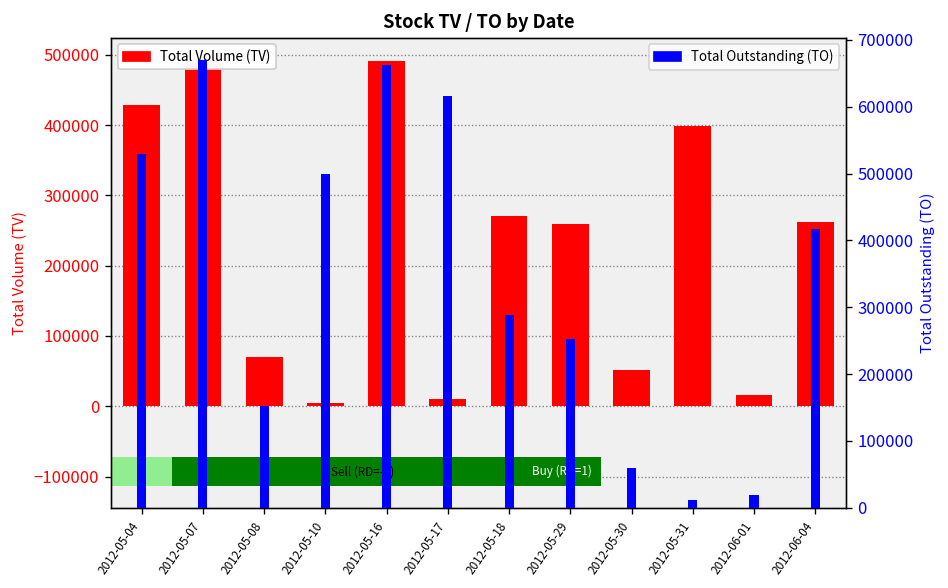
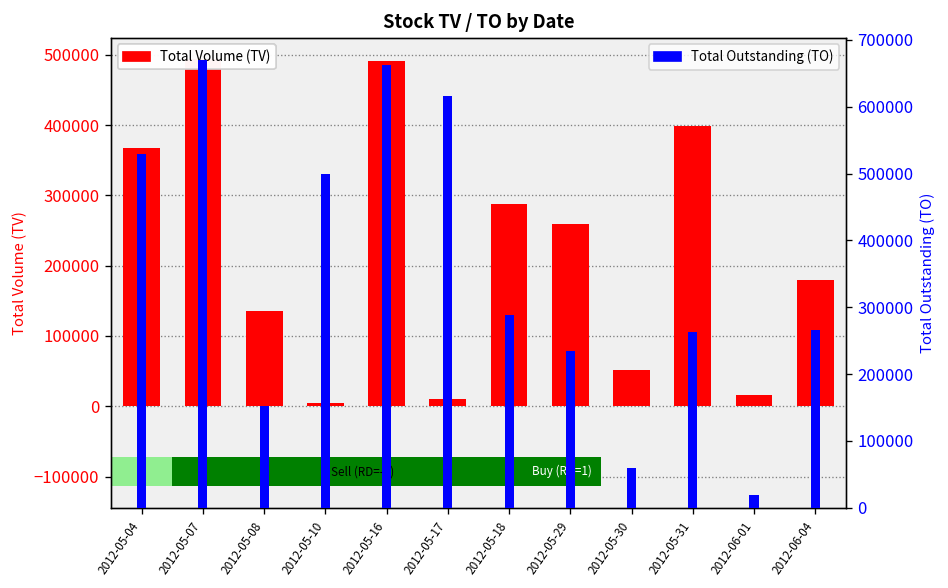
Total Volume (TV), 2012-05-04: 430000 -> 370000
Total Volume (TV), 2012-05-08: 70000 -> 140000
Total Volume (TV), 2012-05-18: 270000 -> 290000
Total Volume (TV), 2012-06-04: 260000 -> 180000
Total Outstanding (TO), 2012-05-29: 250000 -> 240000
Total Outstanding (TO), 2012-05-31: 10000 -> 260000
Total Outstanding (TO), 2012-06-04: 420000 -> 270000
